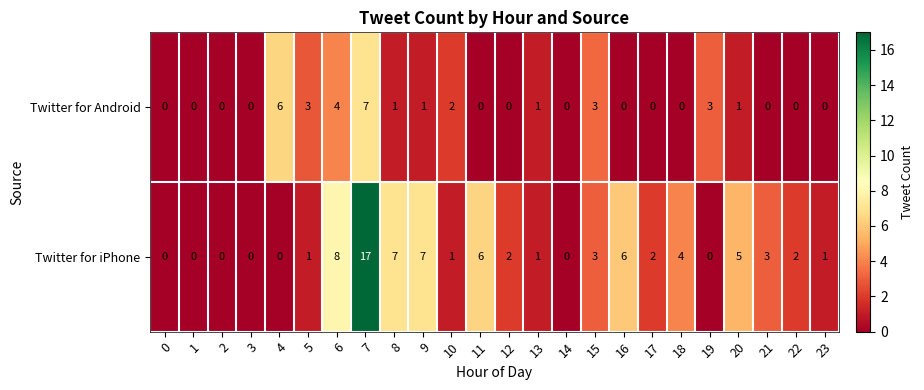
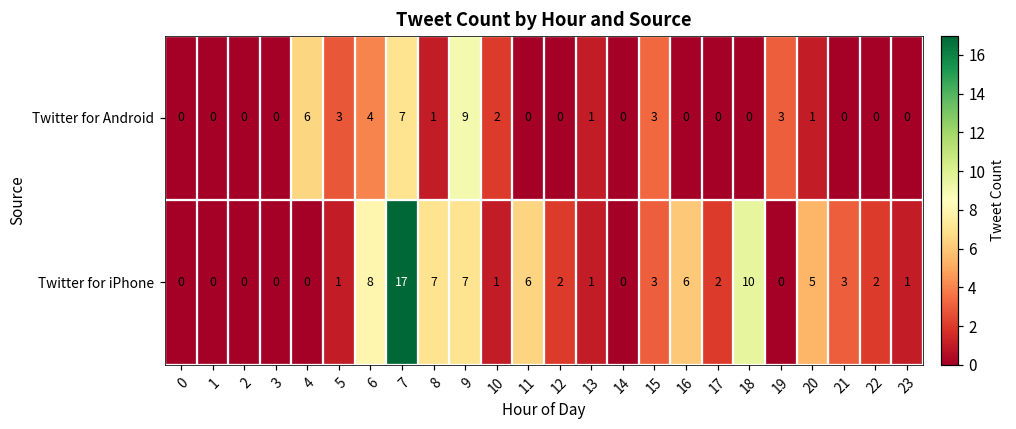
Twitter for Android, 9: 1 -> 9
Twitter for iPhone, 18: 4 -> 10
